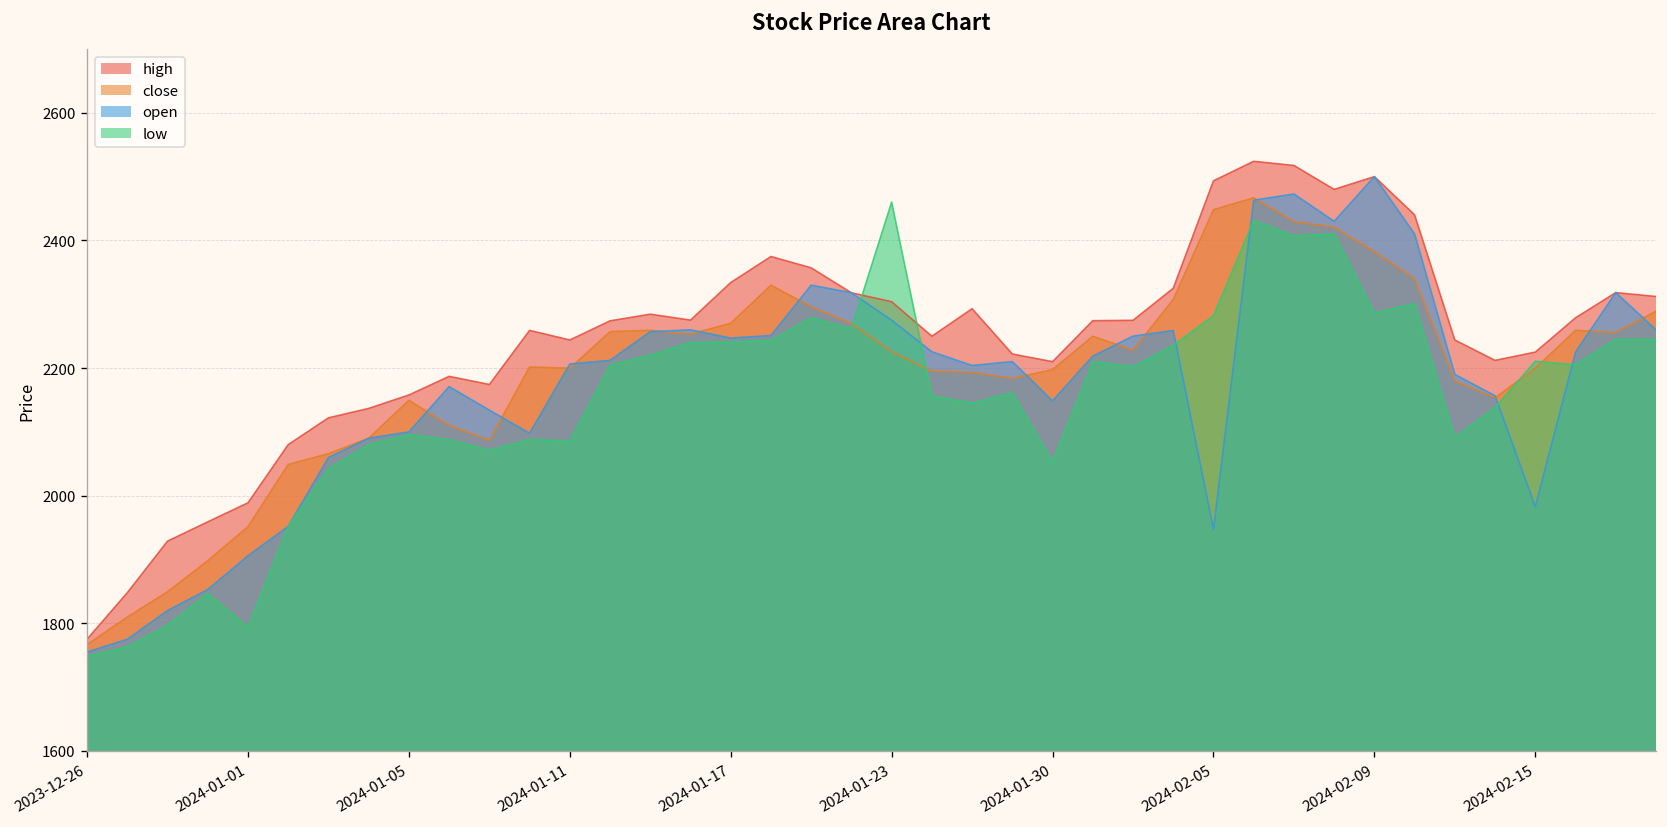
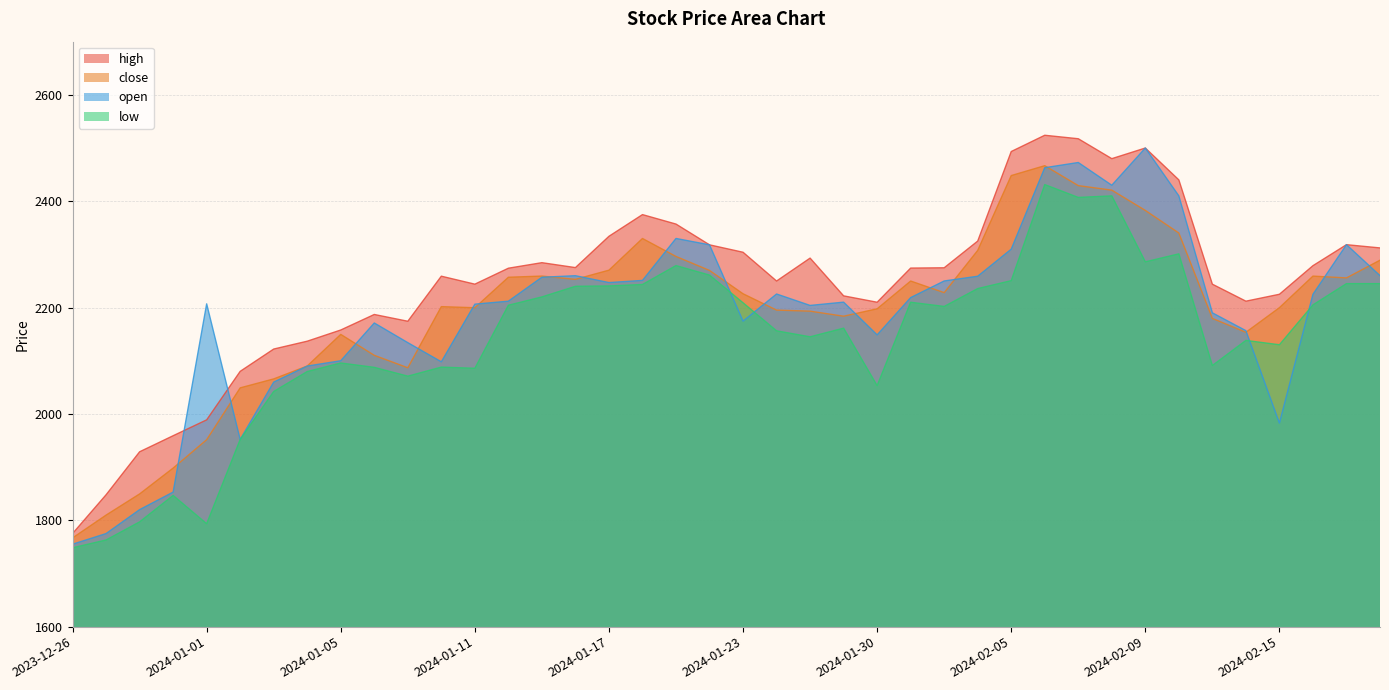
open, 2024-01-01: 1910 -> 2210
open, 2024-01-23: 2280 -> 2170
low, 2024-01-23: 2460 -> 2210
open, 2024-02-05: 1950 -> 2310
low, 2024-02-05: 2280 -> 2250
low, 2024-02-15: 2210 -> 2130
